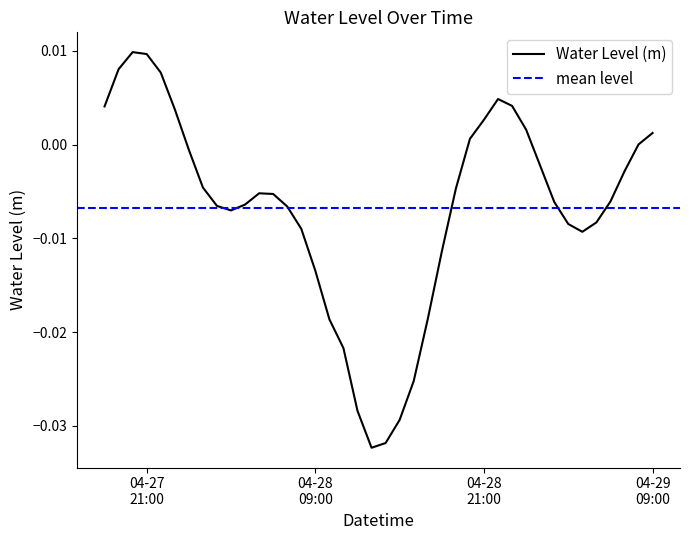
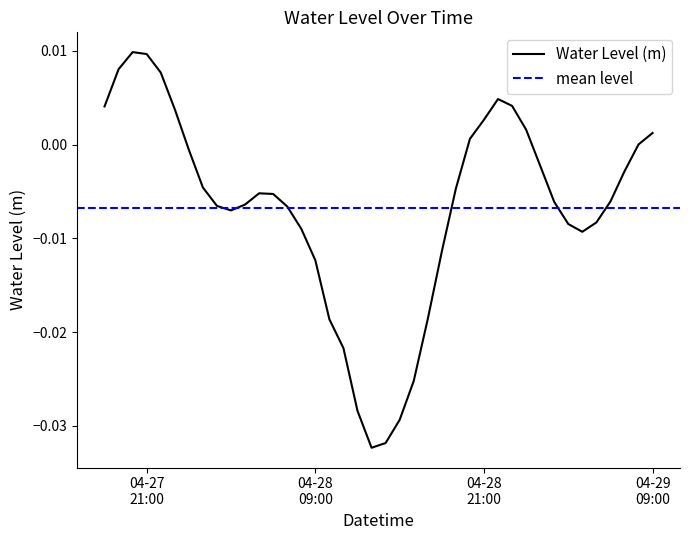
04-28 09:00: -0.013 -> -0.012
